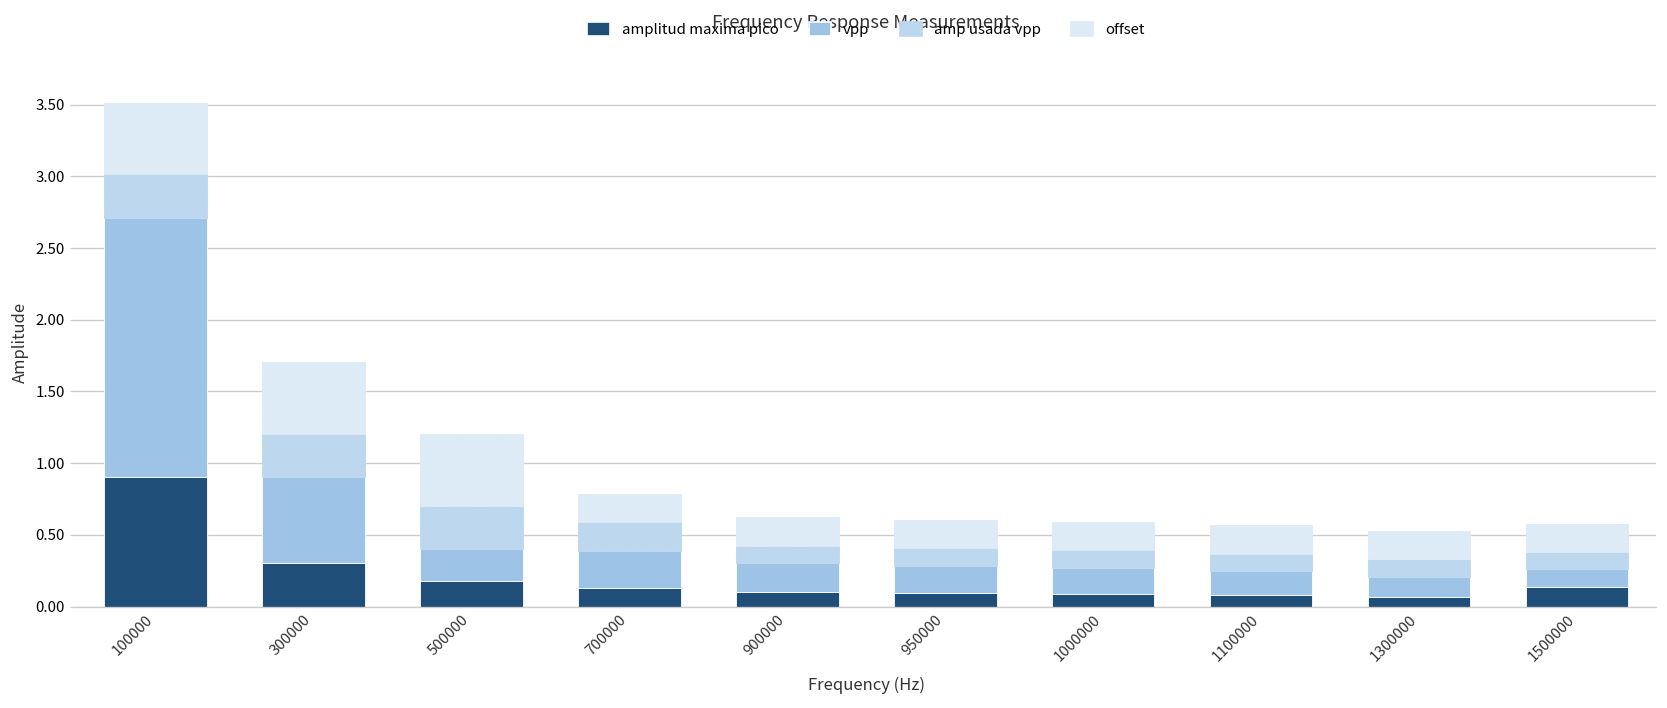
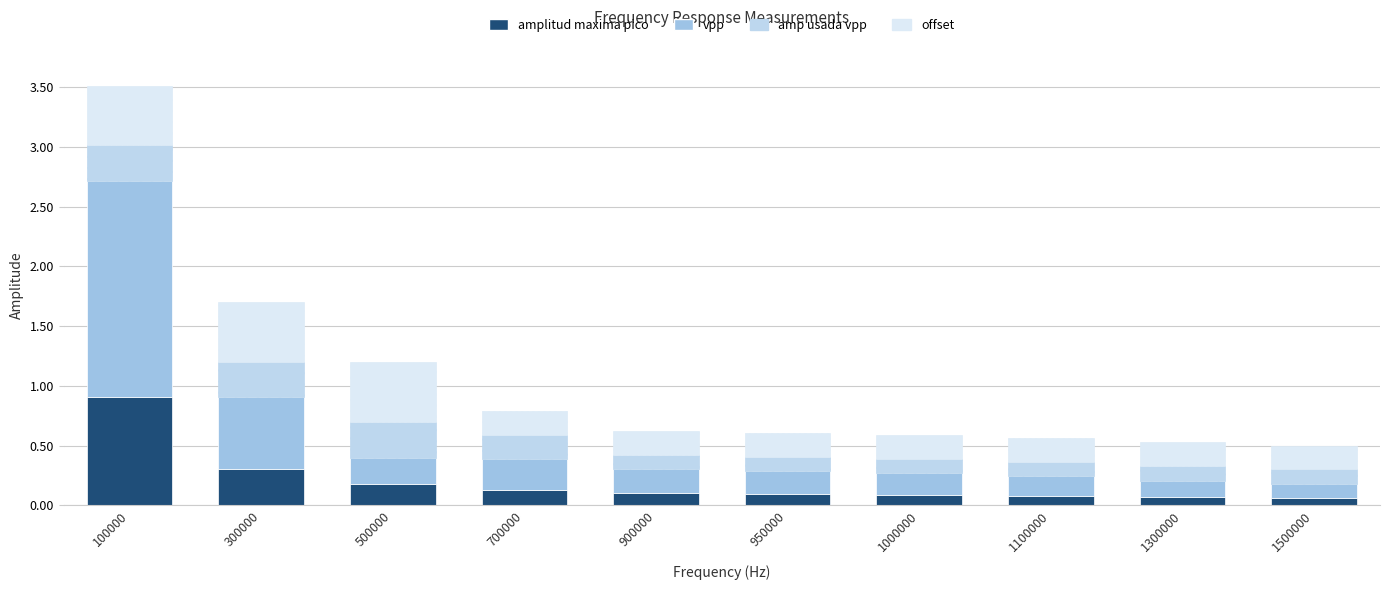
amplitud maxima pico, 1500000: 0.14 -> 0.06
